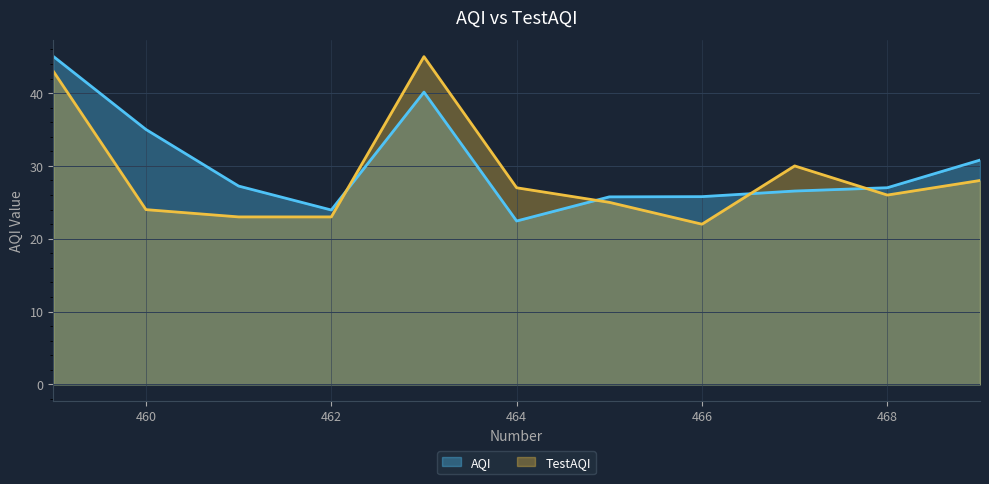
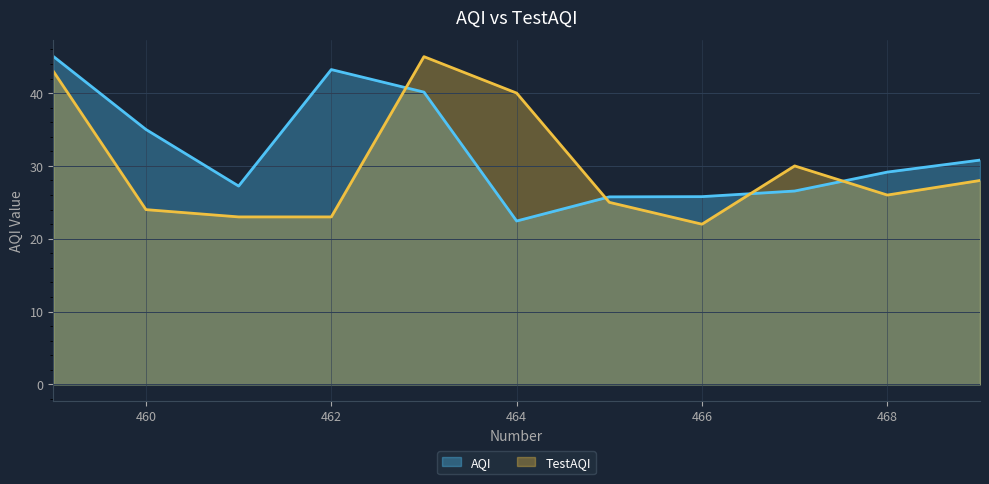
AQI, 462: 24 -> 43
TestAQI, 464: 27 -> 40
AQI, 468: 27 -> 29
